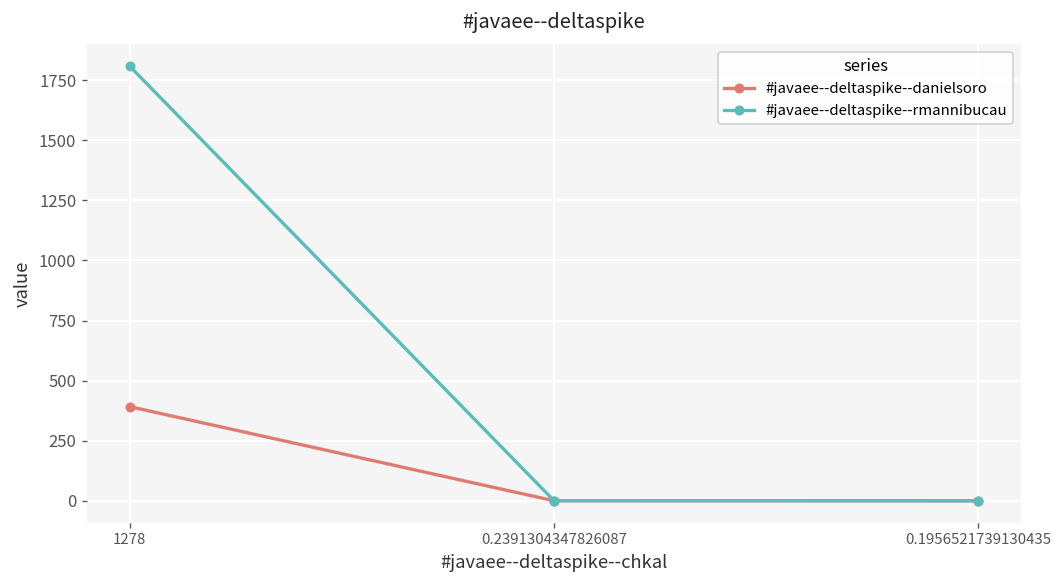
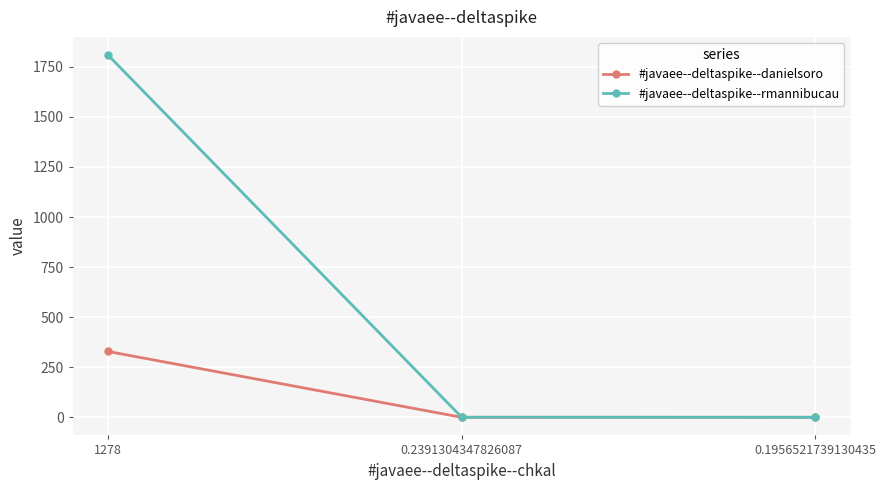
#javaee--deltaspike--danielsoro, 1278: 390 -> 330
